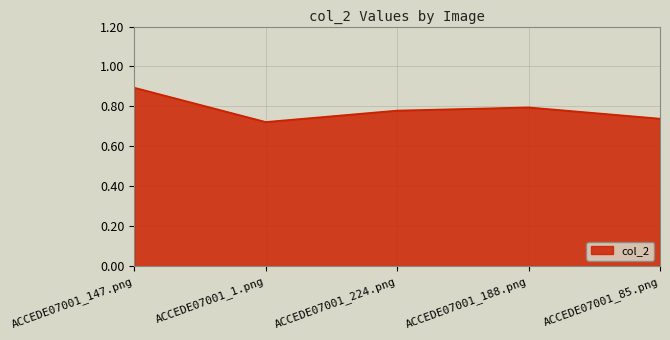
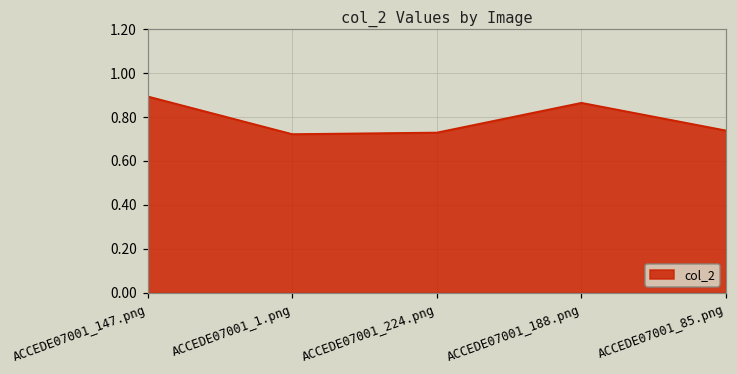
ACCEDE07001_224.png: 0.78 -> 0.73
ACCEDE07001_188.png: 0.80 -> 0.86
